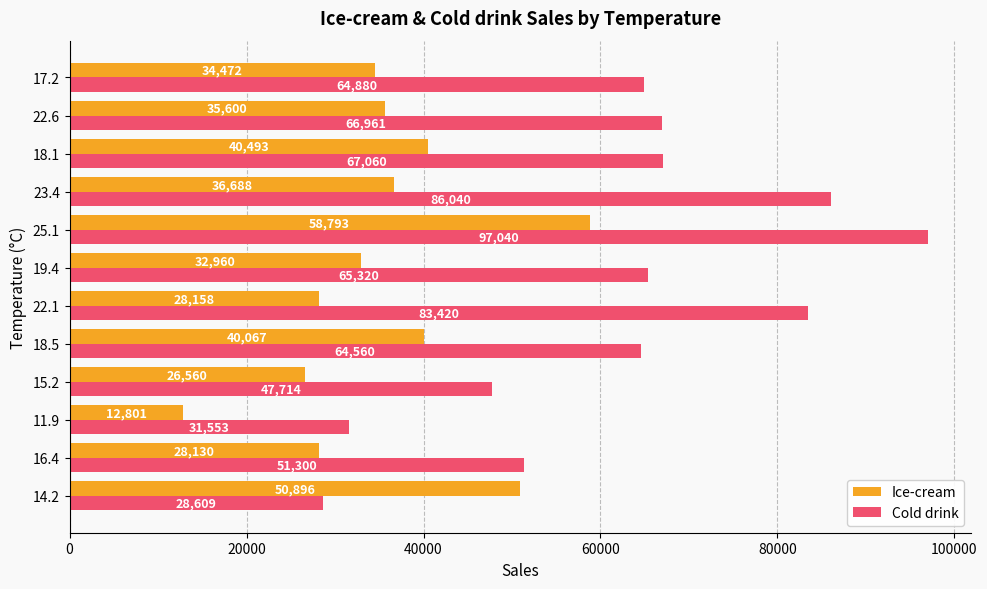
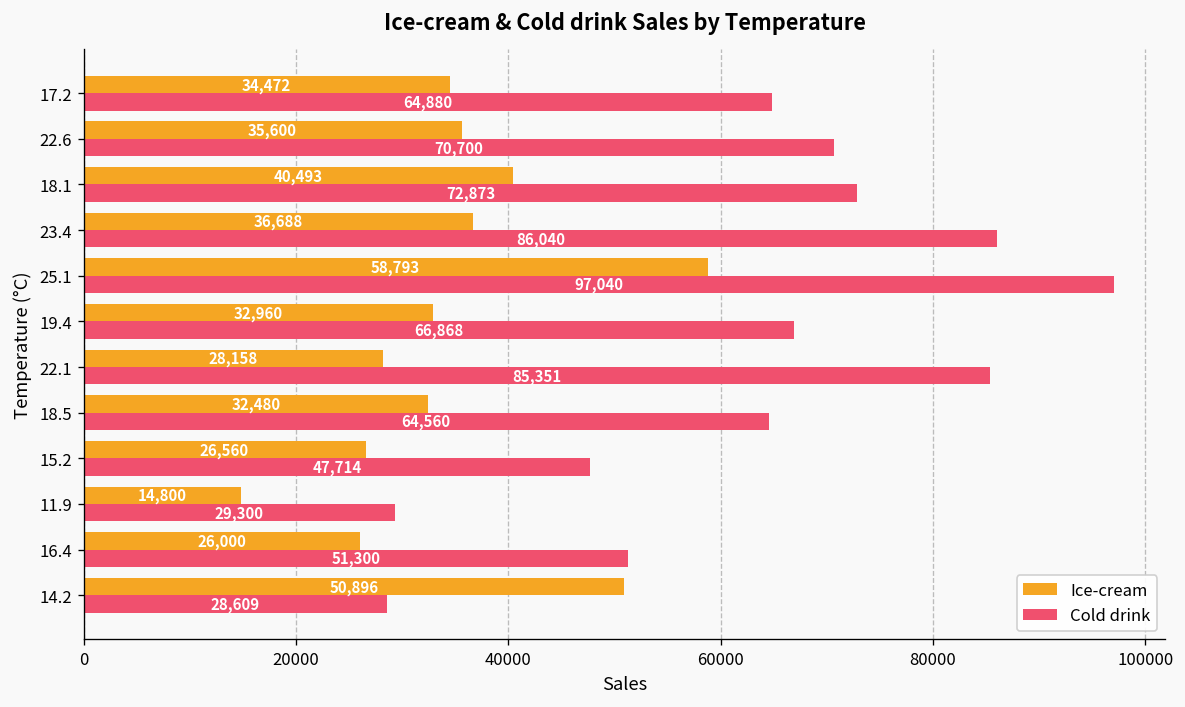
Cold drink, 22.6: 66,961 -> 70,700
Cold drink, 18.1: 67,060 -> 72,873
Cold drink, 19.4: 65,320 -> 66,868
Cold drink, 22.1: 83,420 -> 85,351
Ice-cream, 18.5: 40,067 -> 32,480
Ice-cream, 11.9: 12,801 -> 14,800
Cold drink, 11.9: 31,553 -> 29,300
Ice-cream, 16.4: 28,130 -> 26,000
